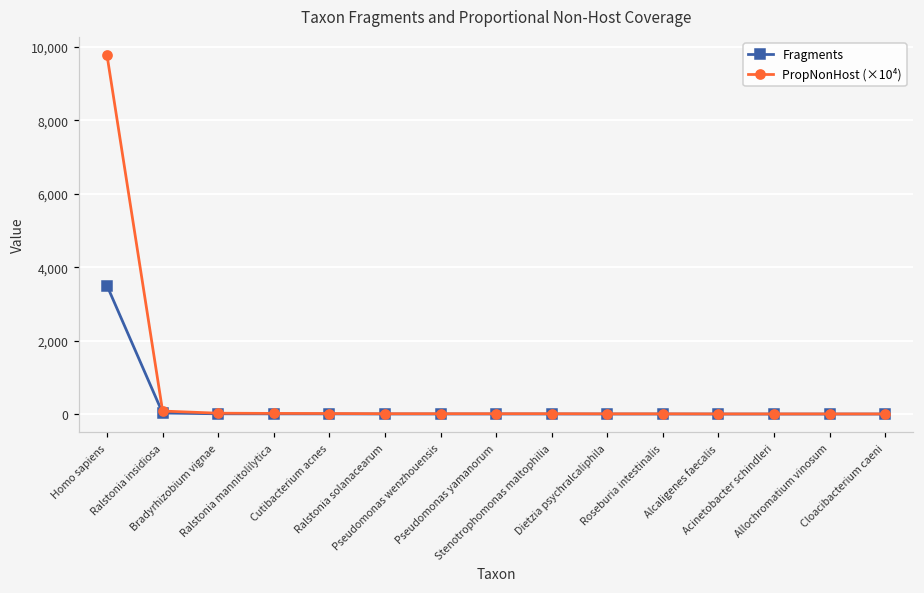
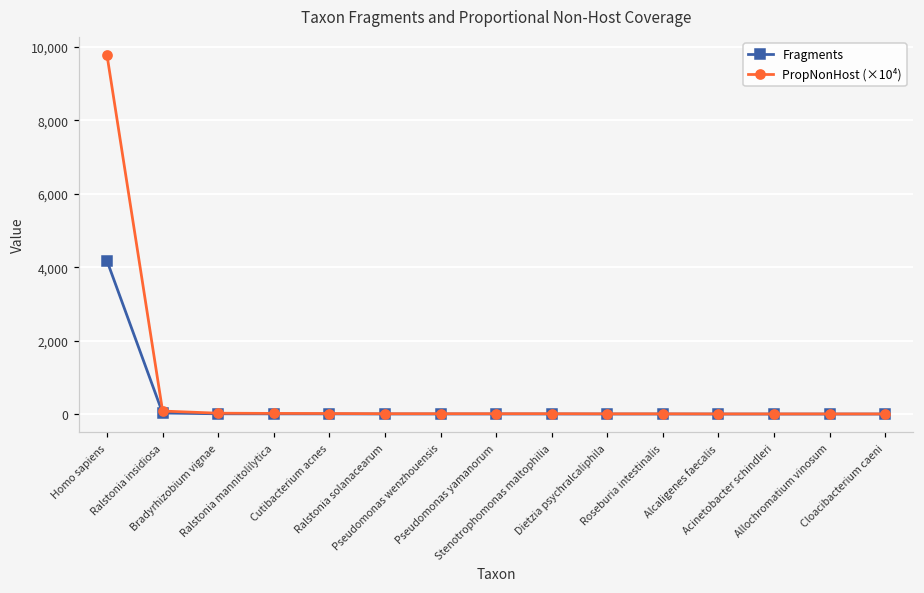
Fragments, Homo sapiens: 3,500 -> 4,200
